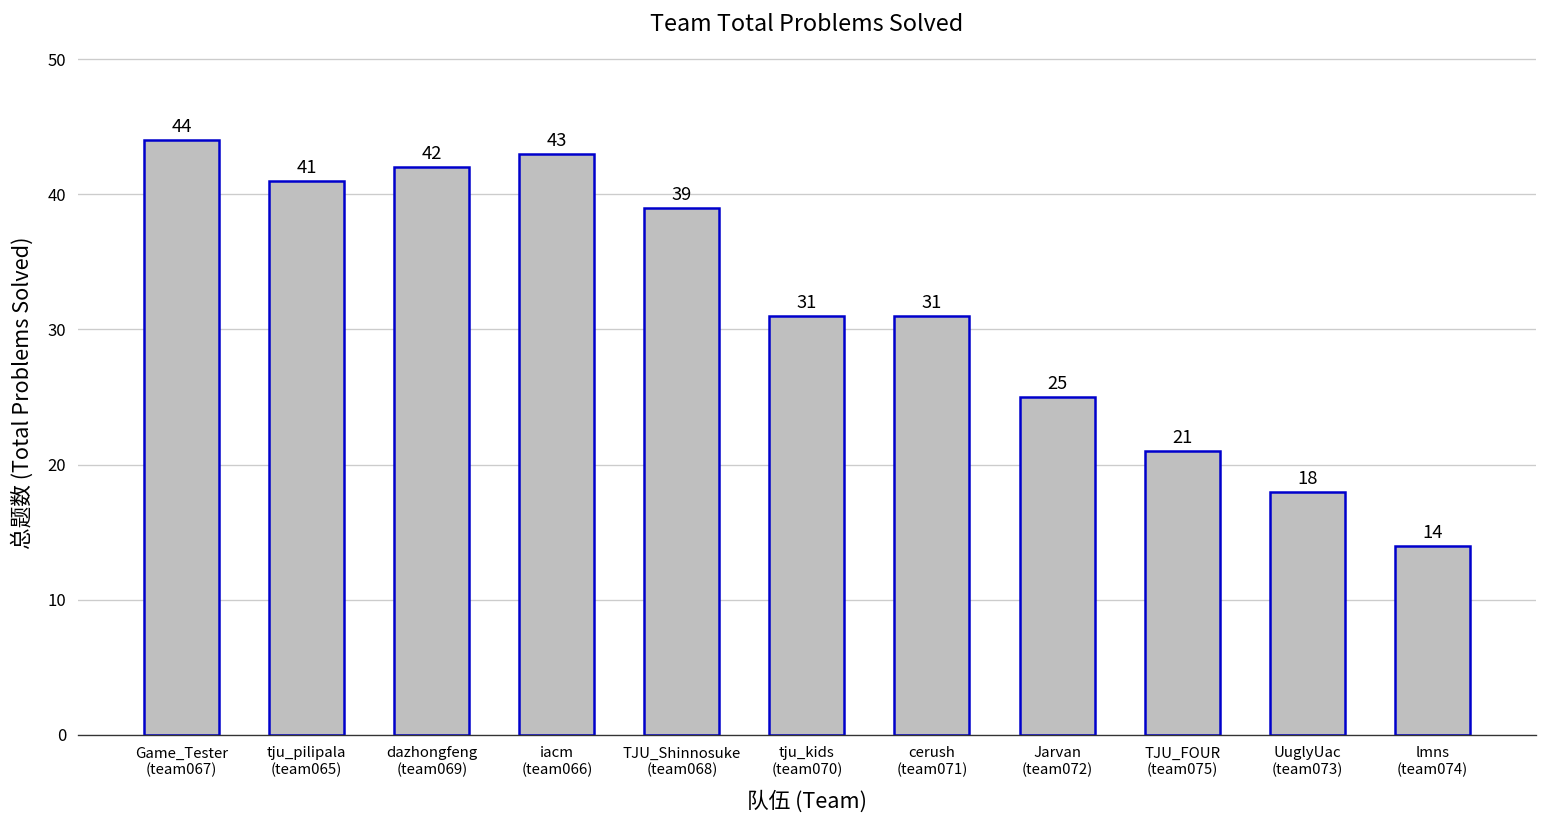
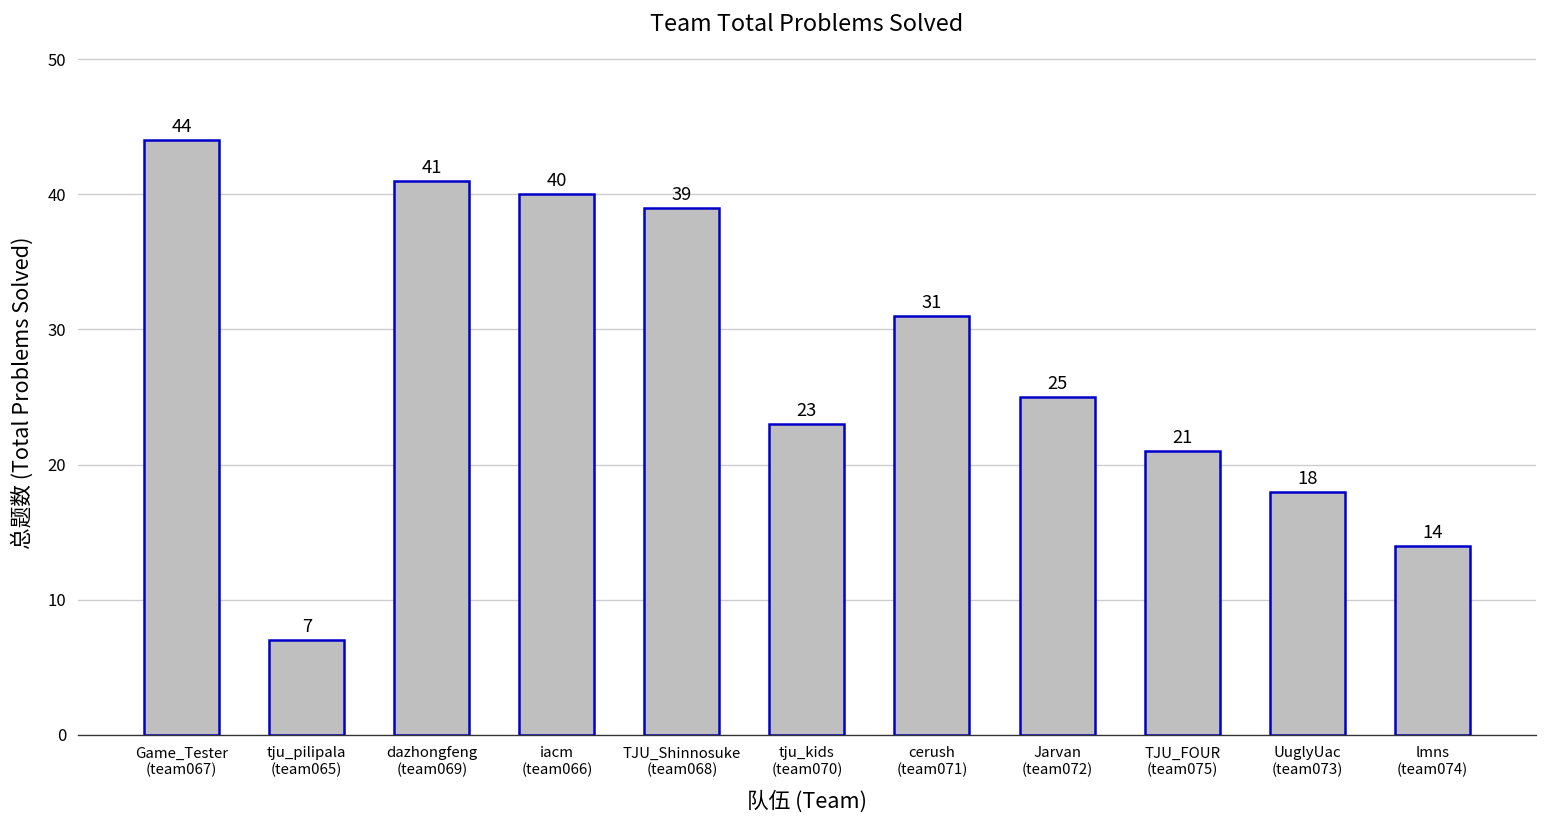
tju_pilipala (team065): 41 -> 7
dazhongfeng (team069): 42 -> 41
iacm (team066): 43 -> 40
tju_kids (team070): 31 -> 23
